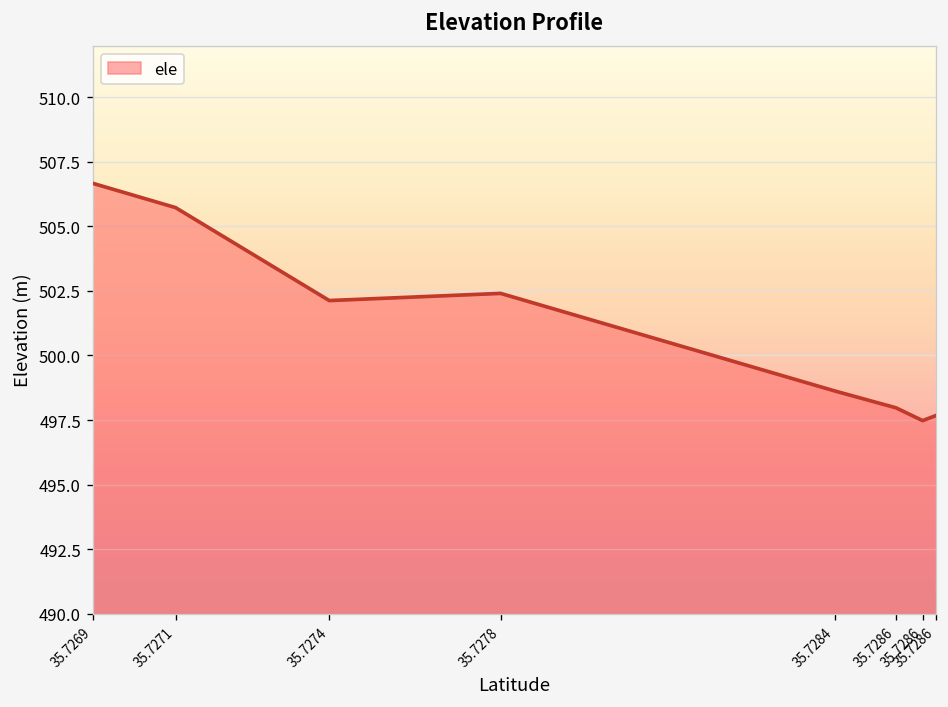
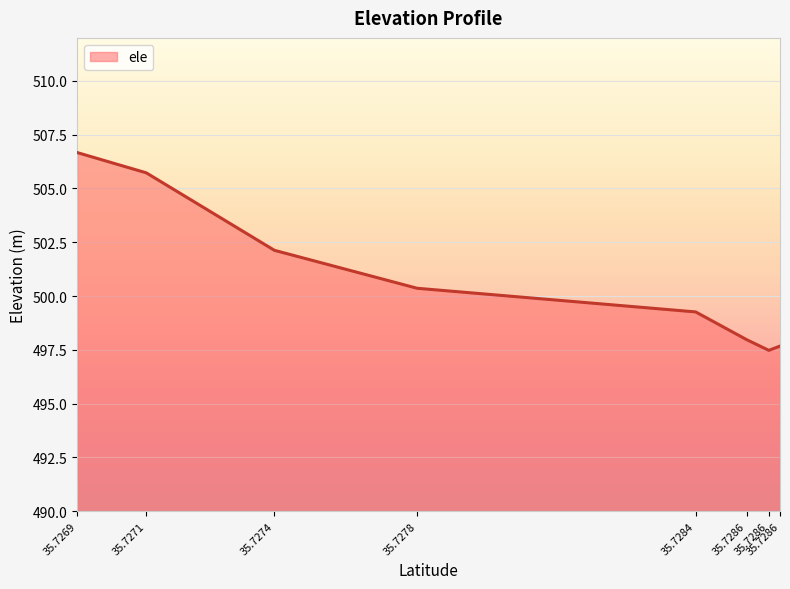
35.7278: 502.4 -> 500.4
35.7284: 498.6 -> 499.3
